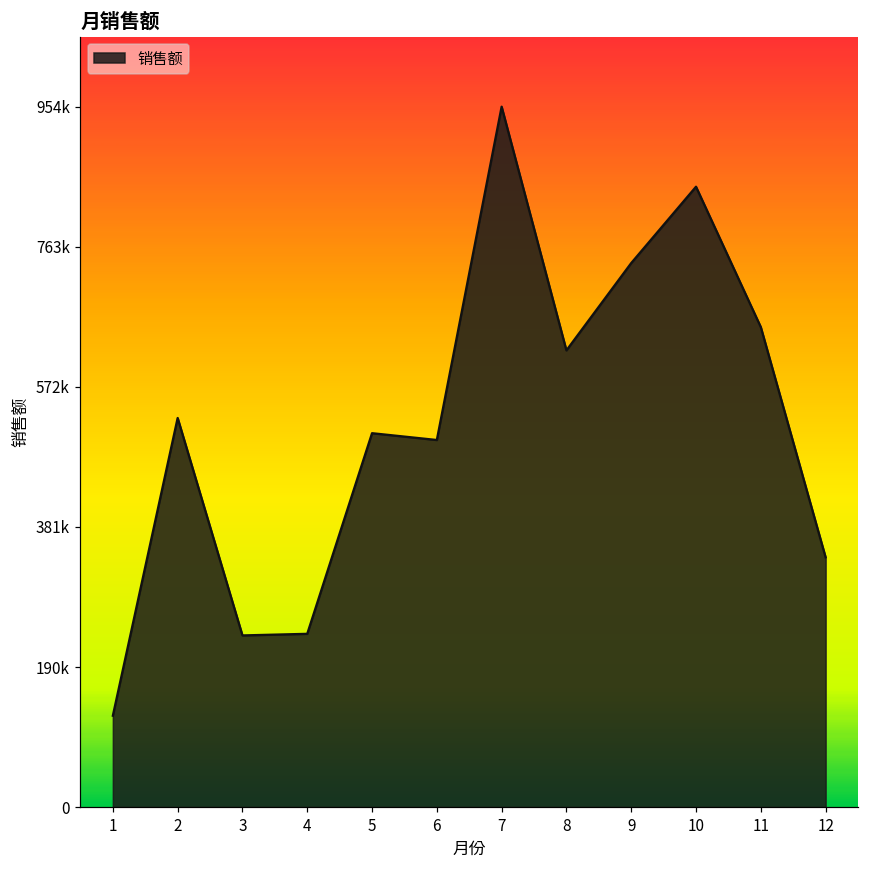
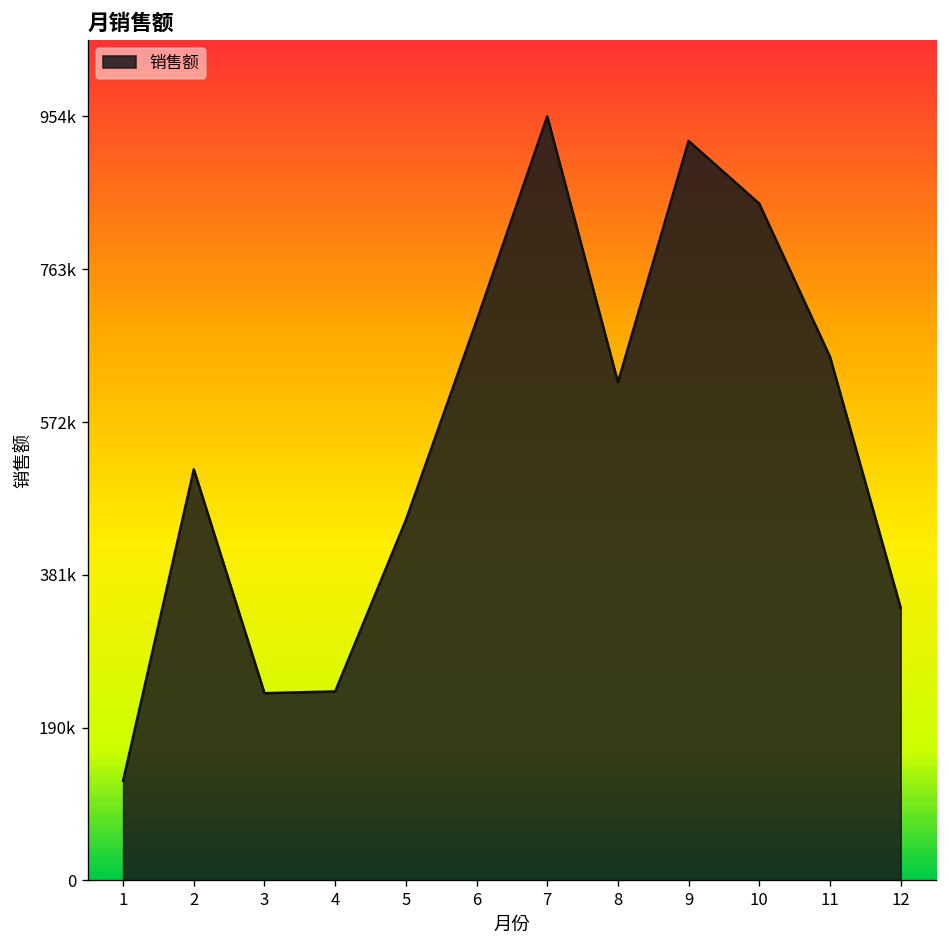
2: 530000 -> 510000
5: 510000 -> 450000
6: 500000 -> 700000
9: 740000 -> 920000
